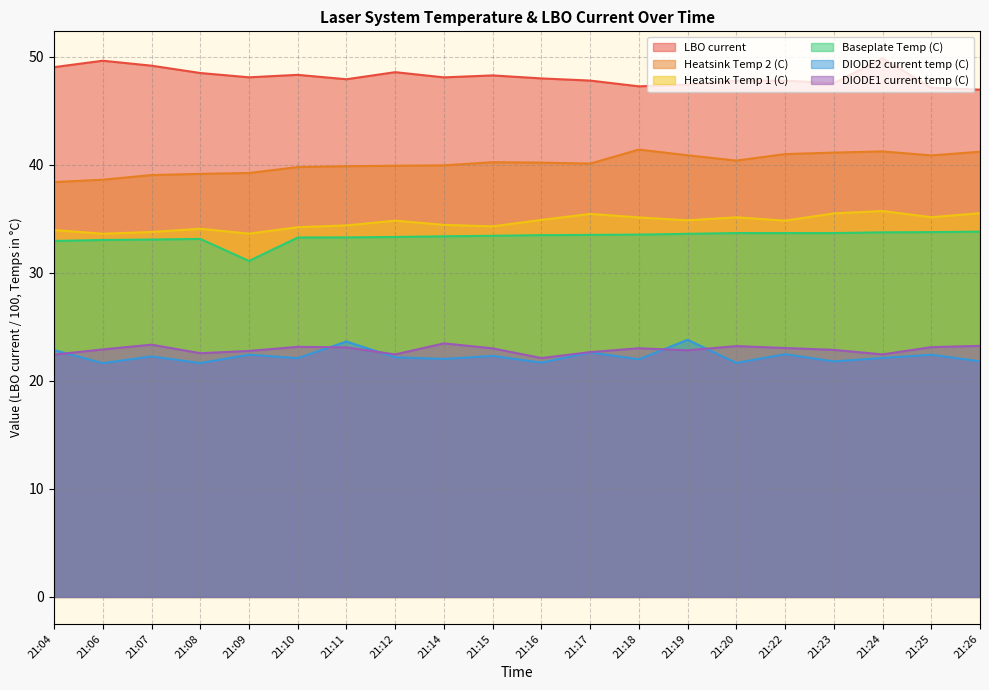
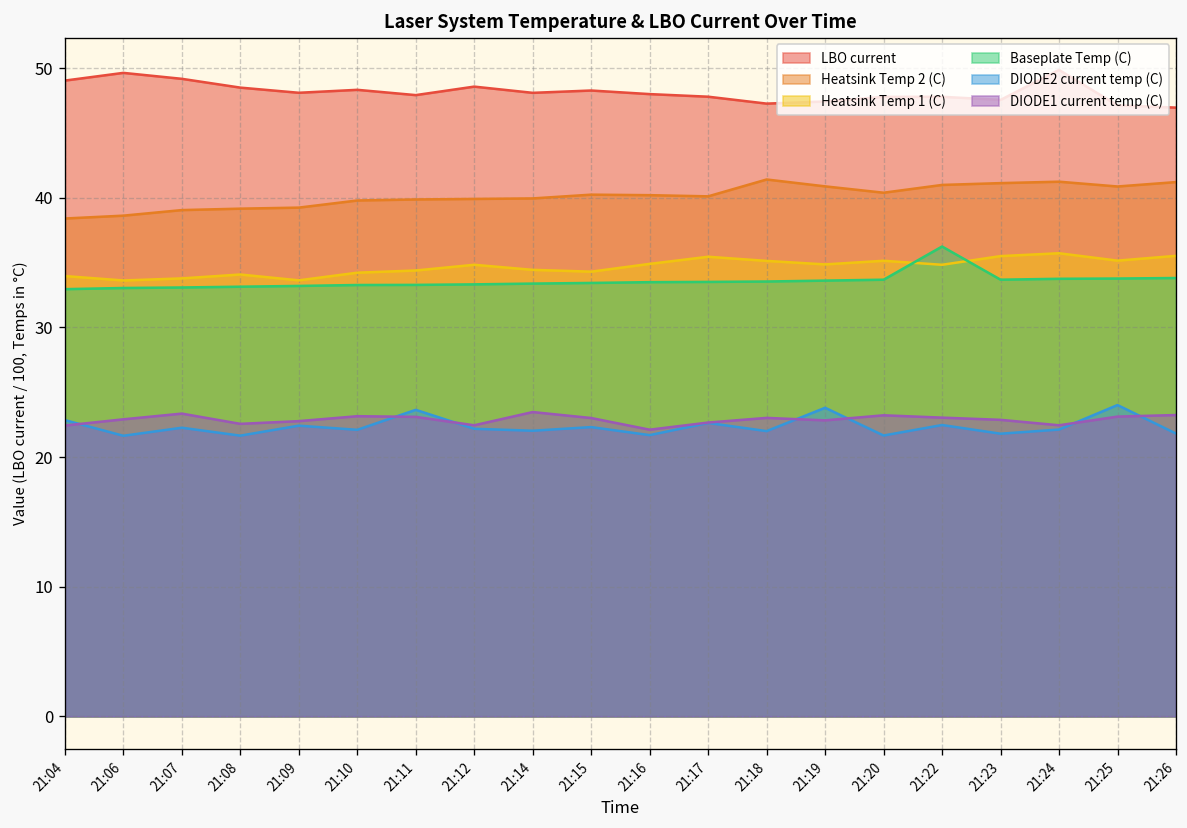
Baseplate Temp (C), 21:09: 31.1 -> 33.2
Baseplate Temp (C), 21:22: 33.7 -> 36.2
DIODE2 current temp (C), 21:25: 22.4 -> 24.0
